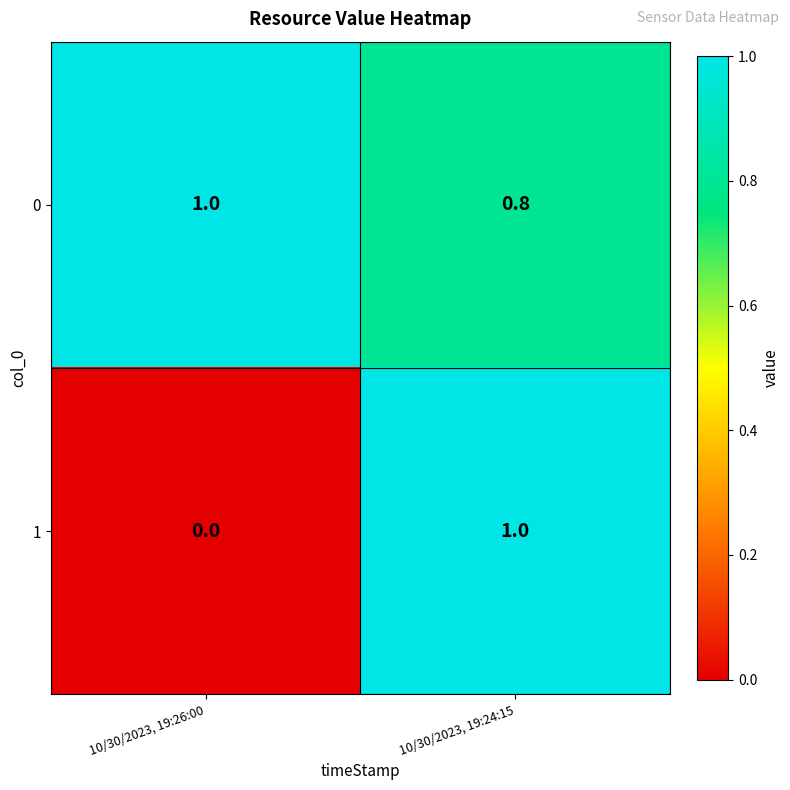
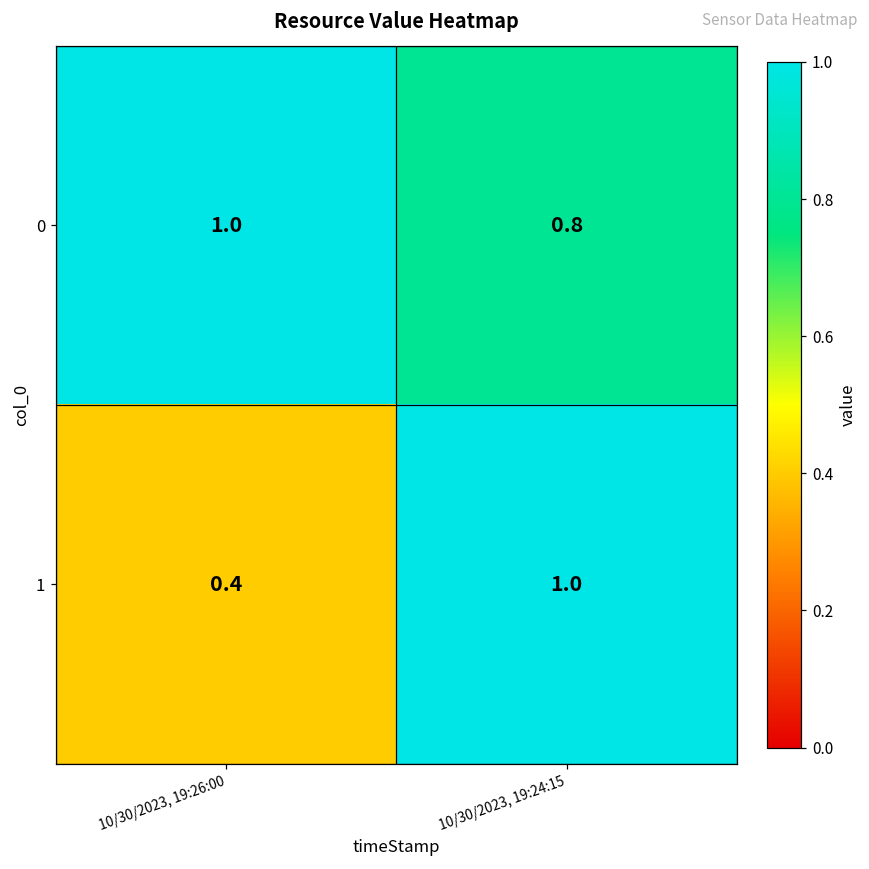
1, 10/30/2023, 19:26:00: 0.0 -> 0.4
